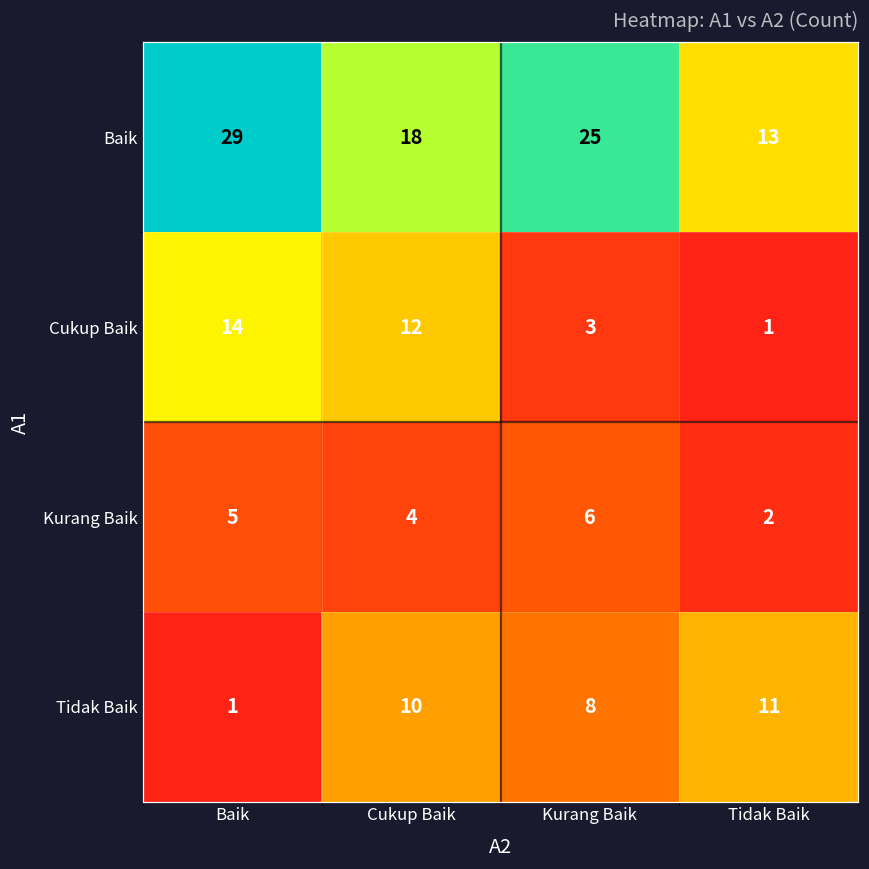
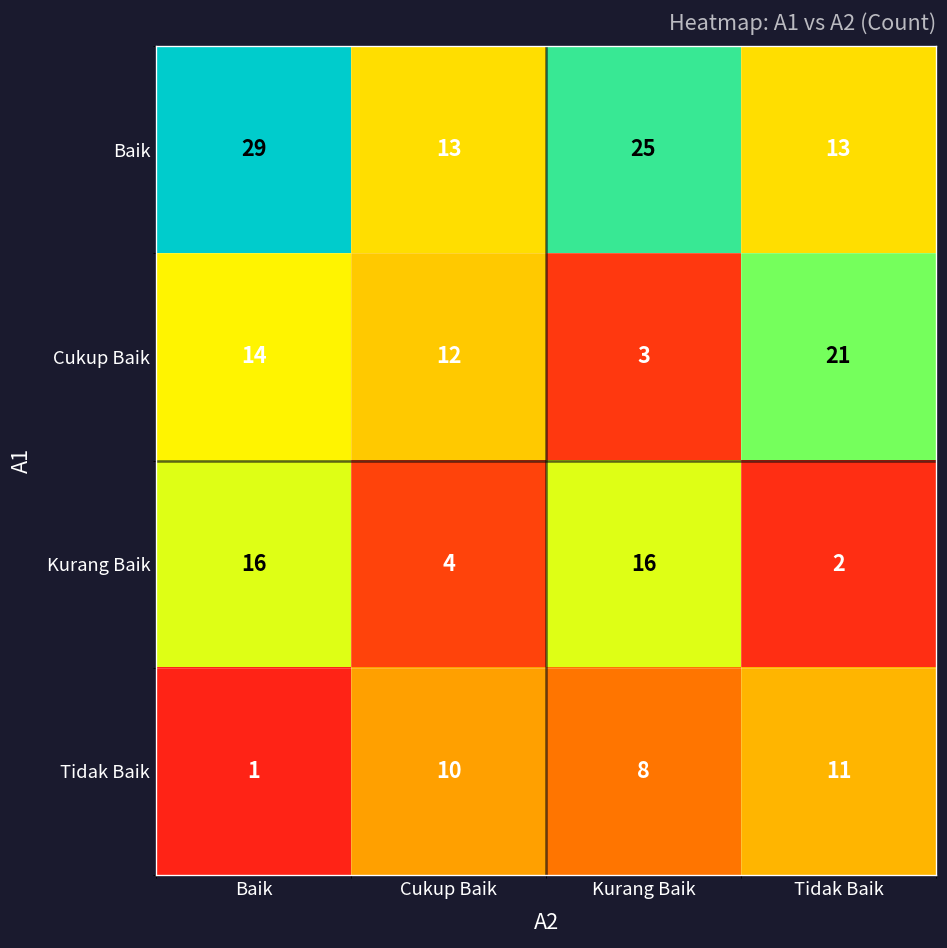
Baik, Cukup Baik: 18 -> 13
Cukup Baik, Tidak Baik: 1 -> 21
Kurang Baik, Baik: 5 -> 16
Kurang Baik, Kurang Baik: 6 -> 16
